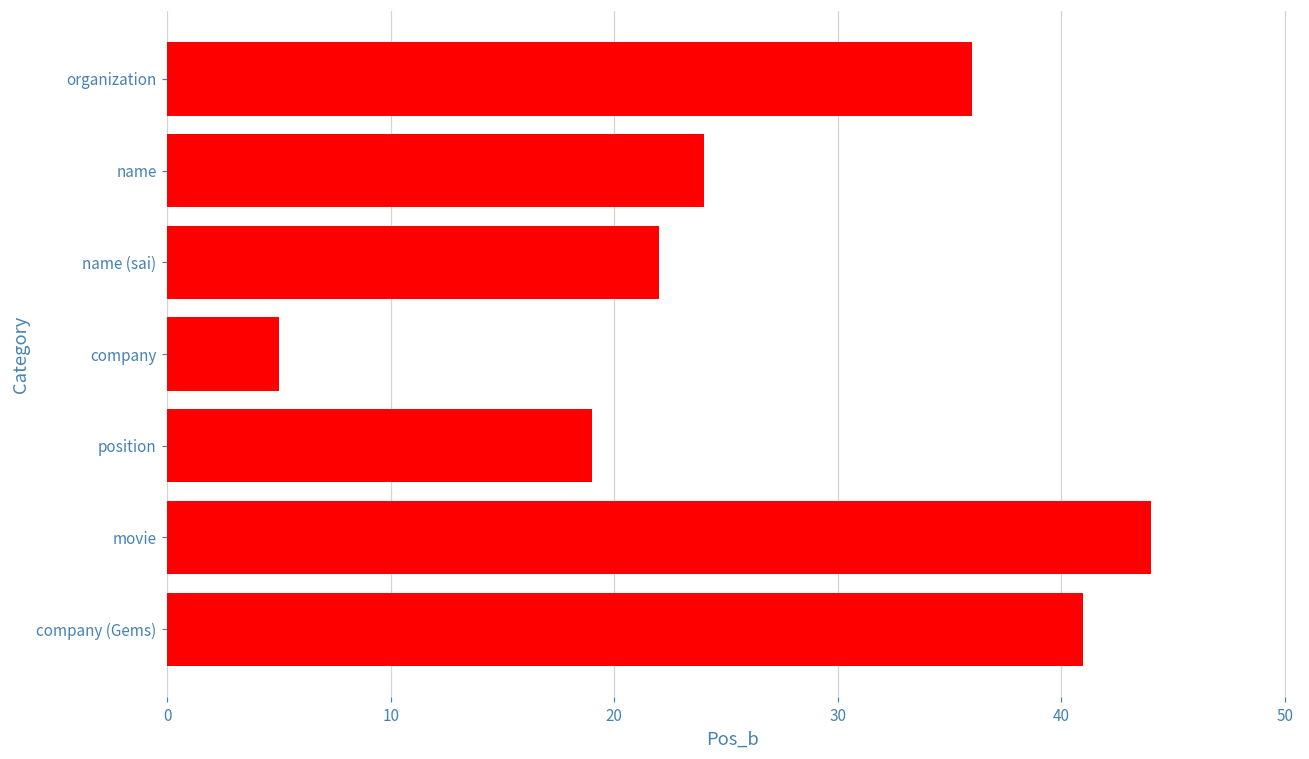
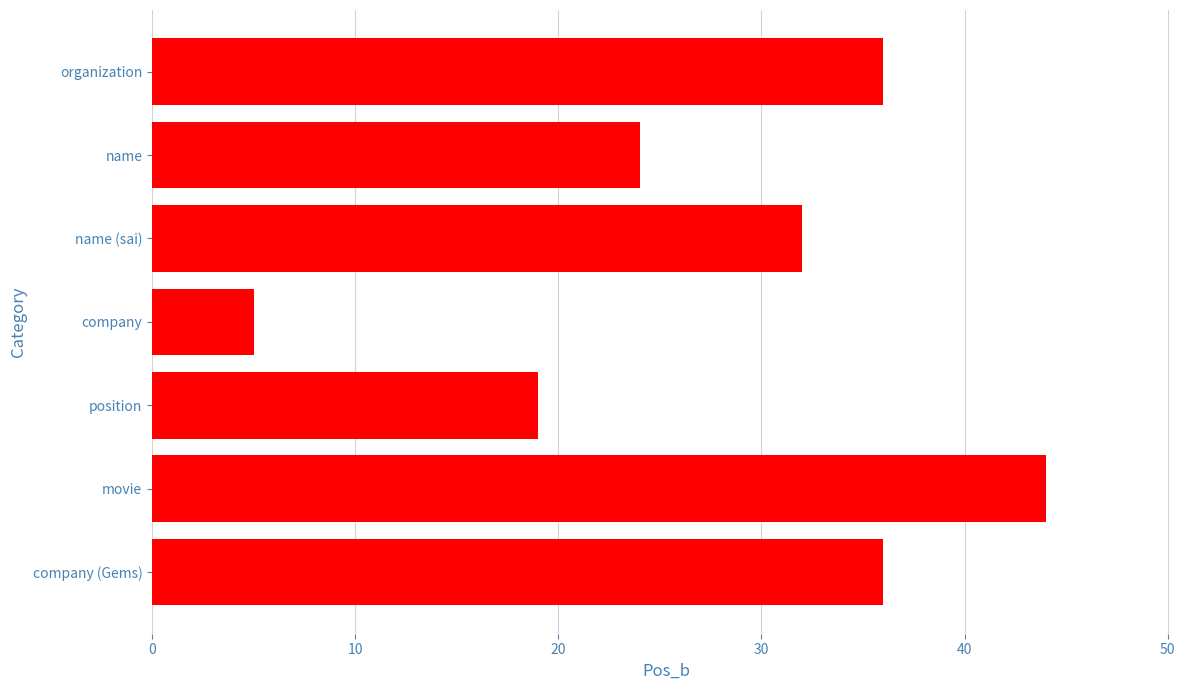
name (sai): 22 -> 32
company (Gems): 41 -> 36
